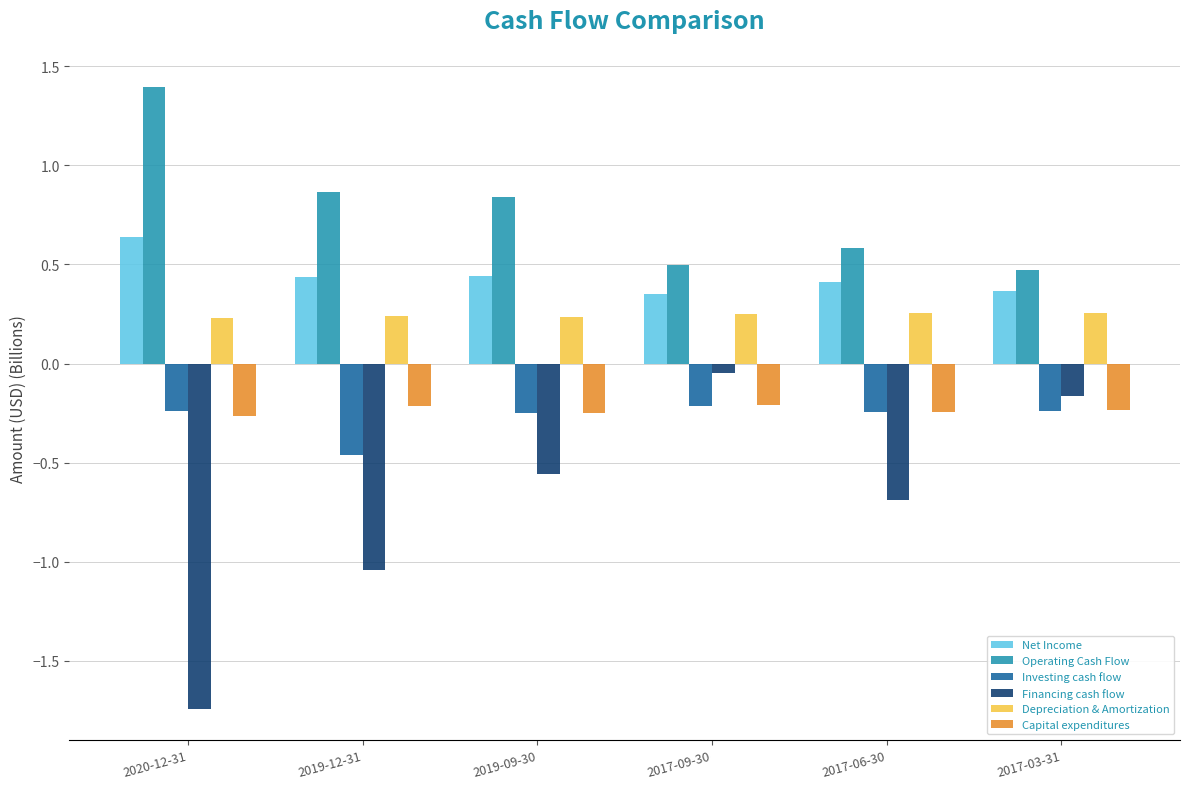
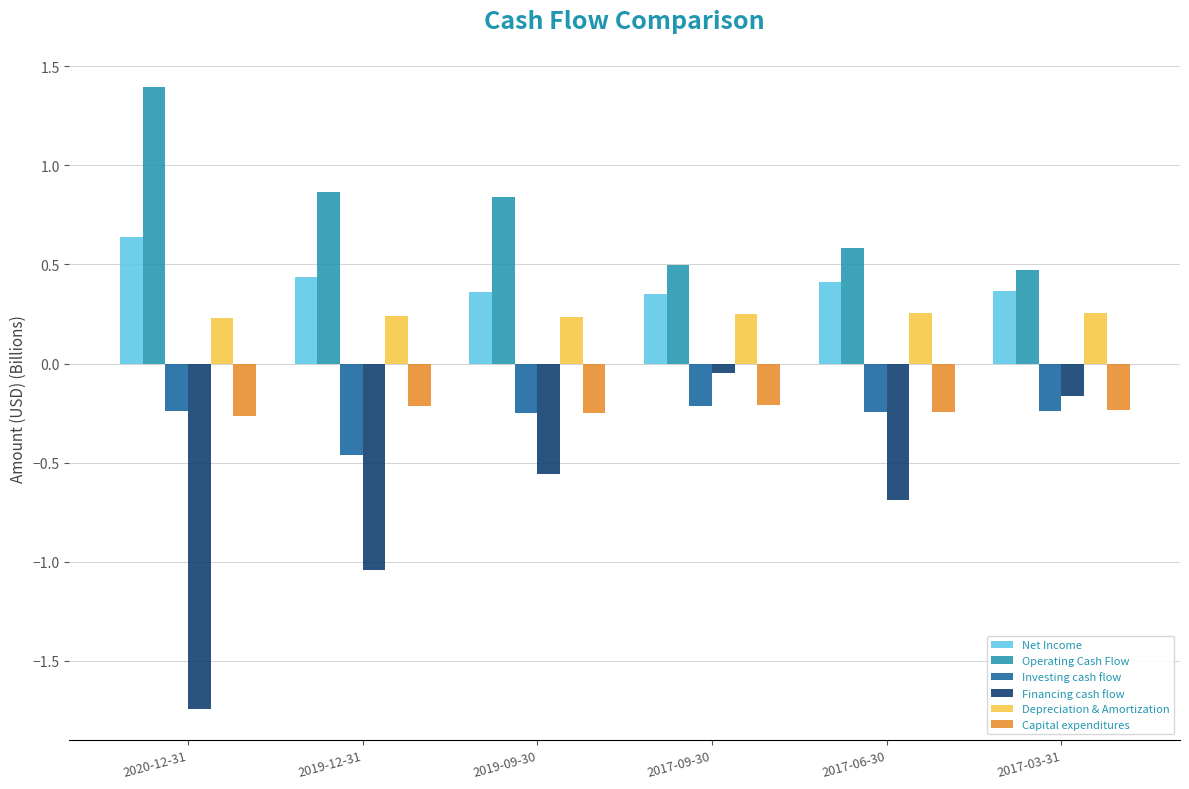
Net Income, 2019-09-30: 0.44 -> 0.36
